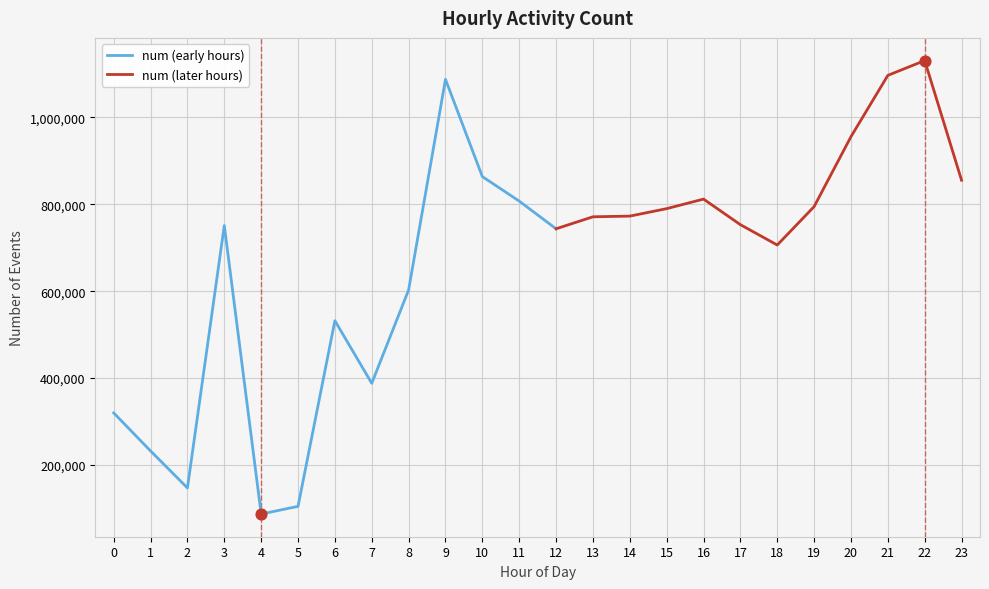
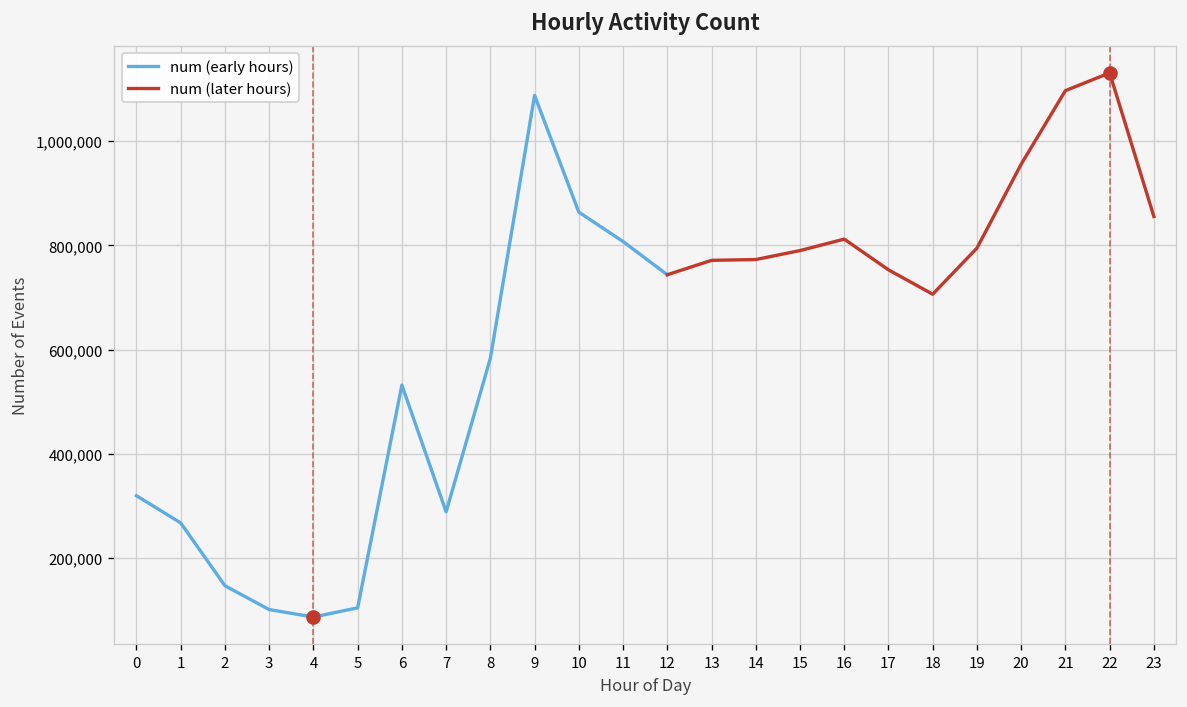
num (early hours), 1: 230,000 -> 270,000
num (early hours), 3: 750,000 -> 100,000
num (early hours), 7: 390,000 -> 290,000
num (early hours), 8: 600,000 -> 580,000
